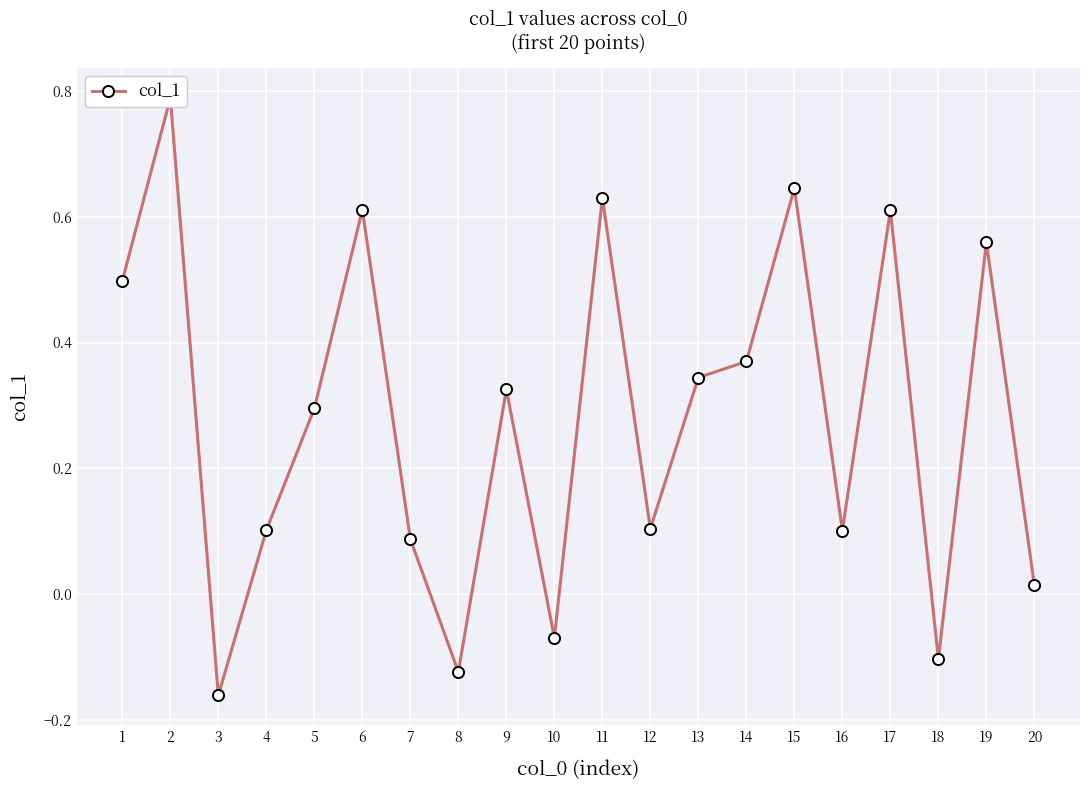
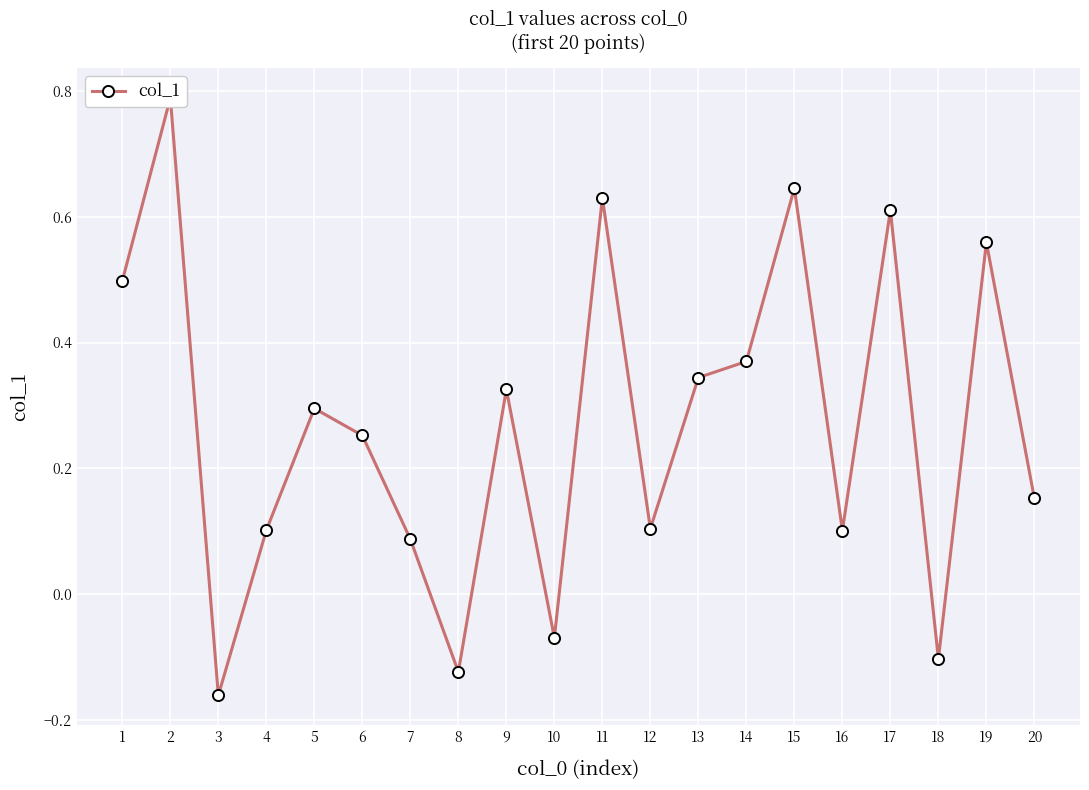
6: 0.61 -> 0.25
20: 0.01 -> 0.15
